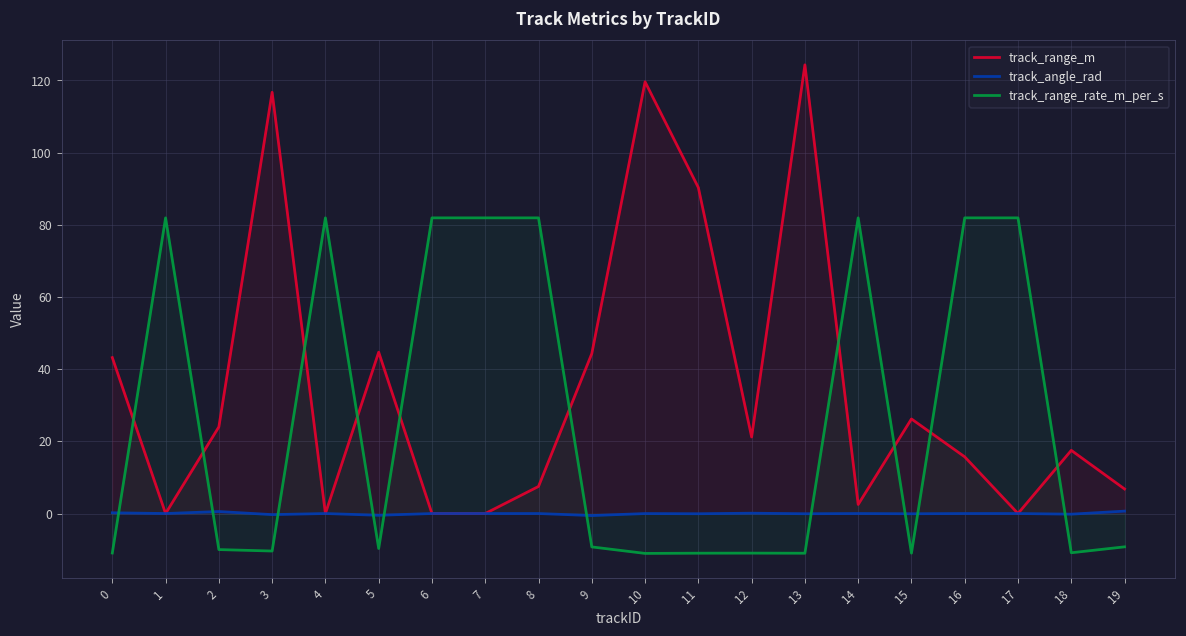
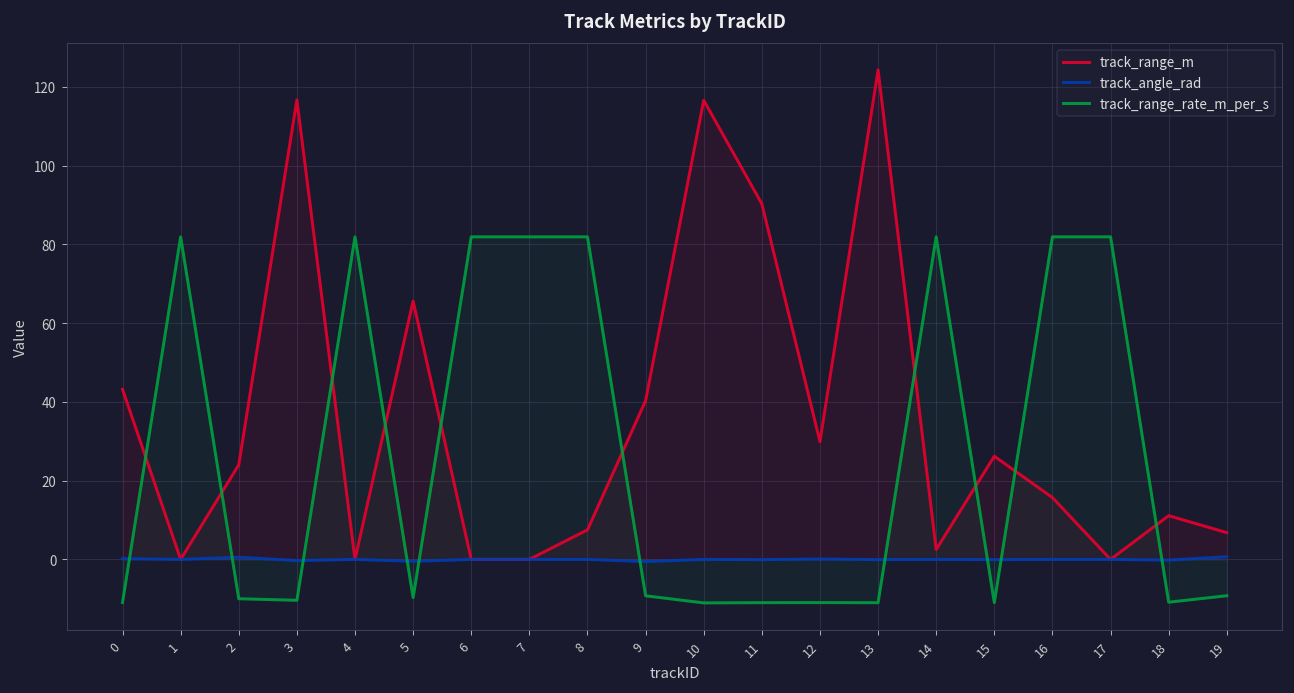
track_range_m, 5: 45 -> 66
track_range_m, 9: 44 -> 40
track_range_m, 10: 120 -> 117
track_range_m, 12: 21 -> 30
track_range_m, 18: 18 -> 11
